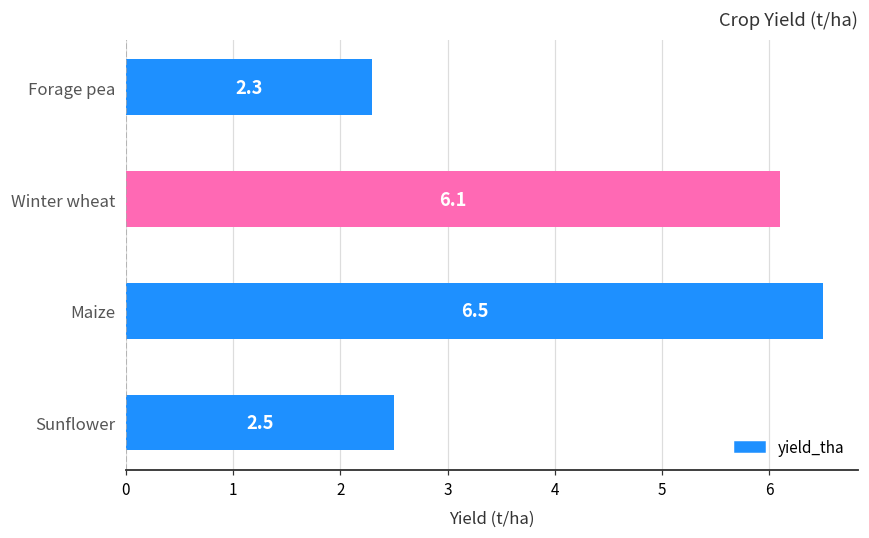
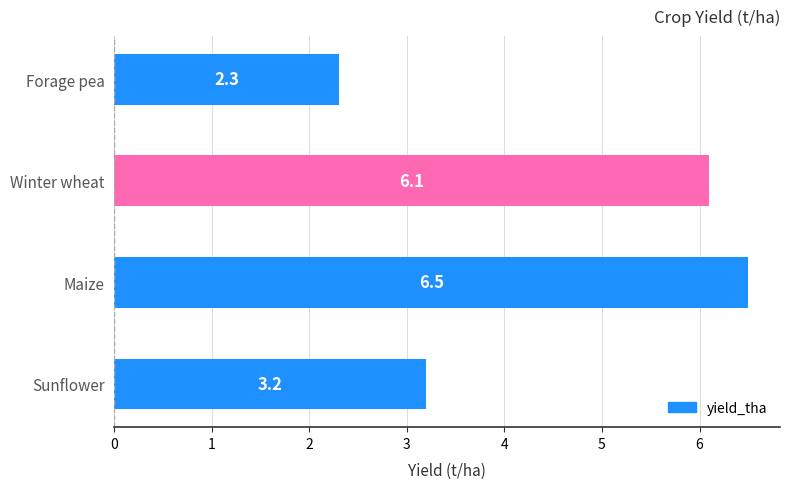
Sunflower: 2.5 -> 3.2
